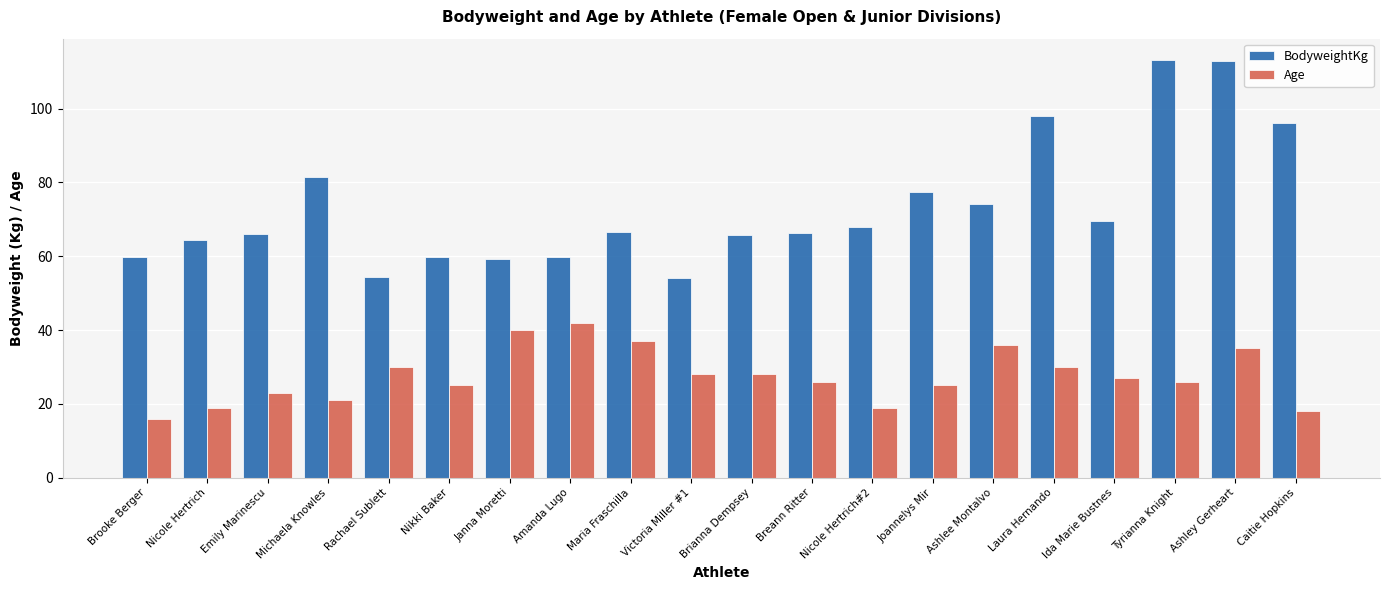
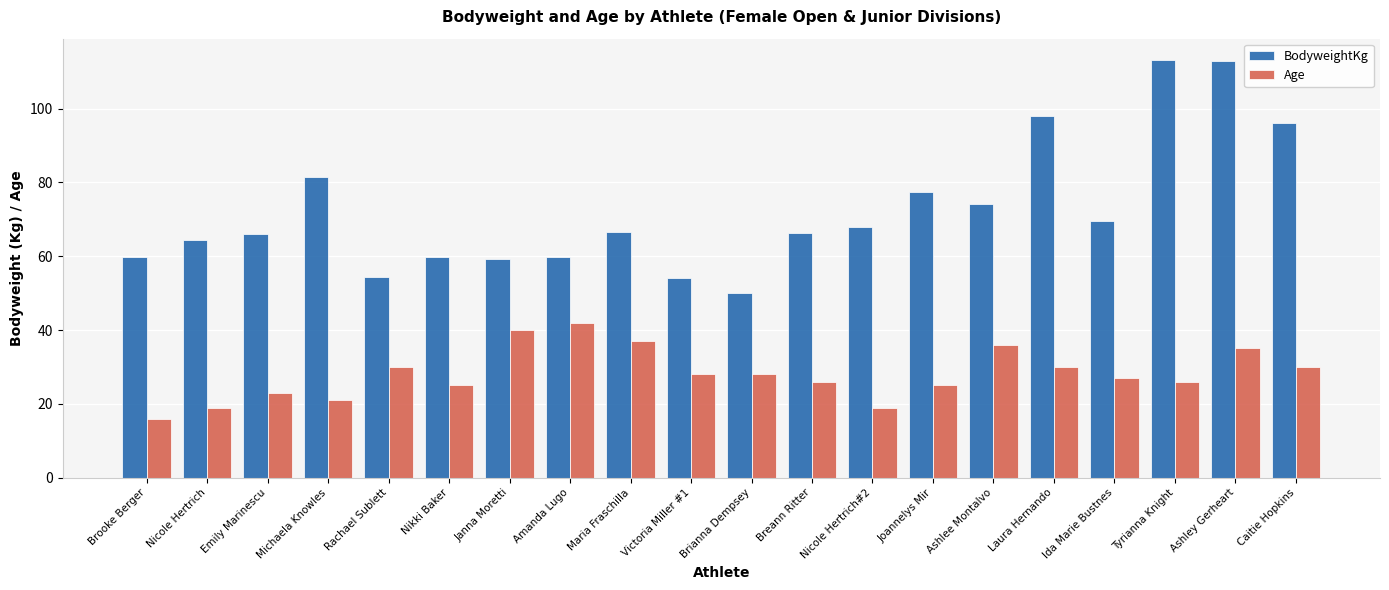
BodyweightKg, Brianna Dempsey: 66 -> 50
Age, Caitie Hopkins: 18 -> 30
